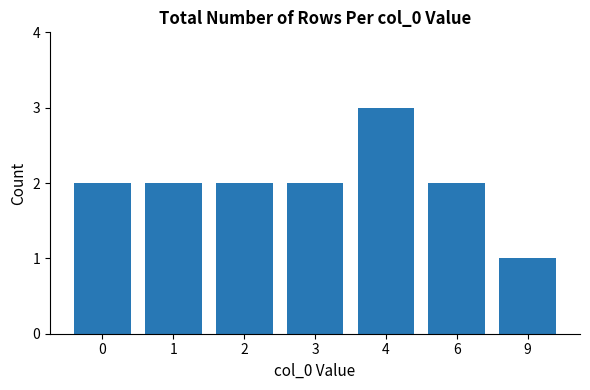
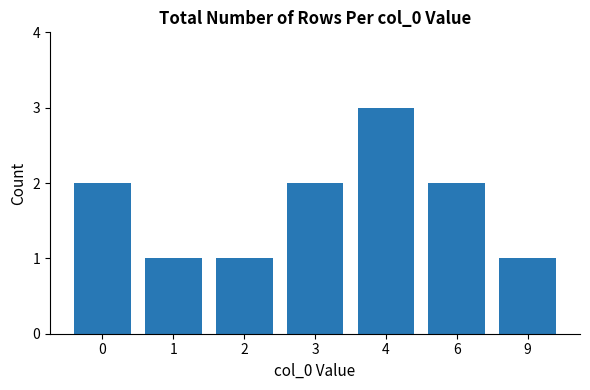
1: 2 -> 1
2: 2 -> 1
